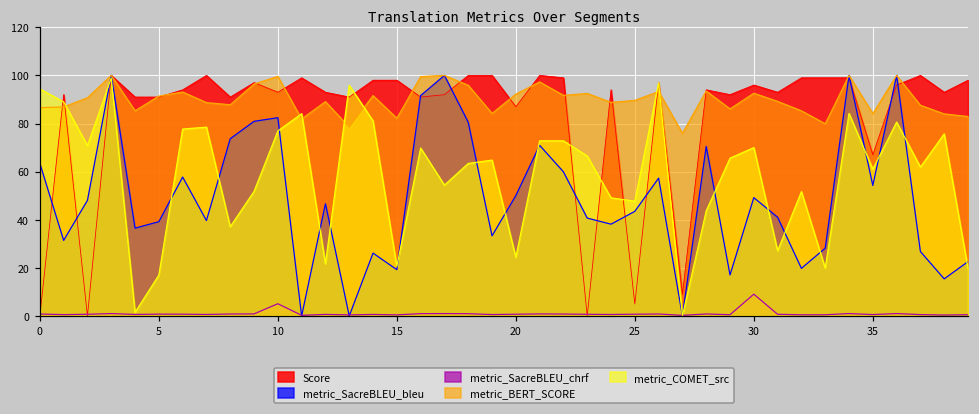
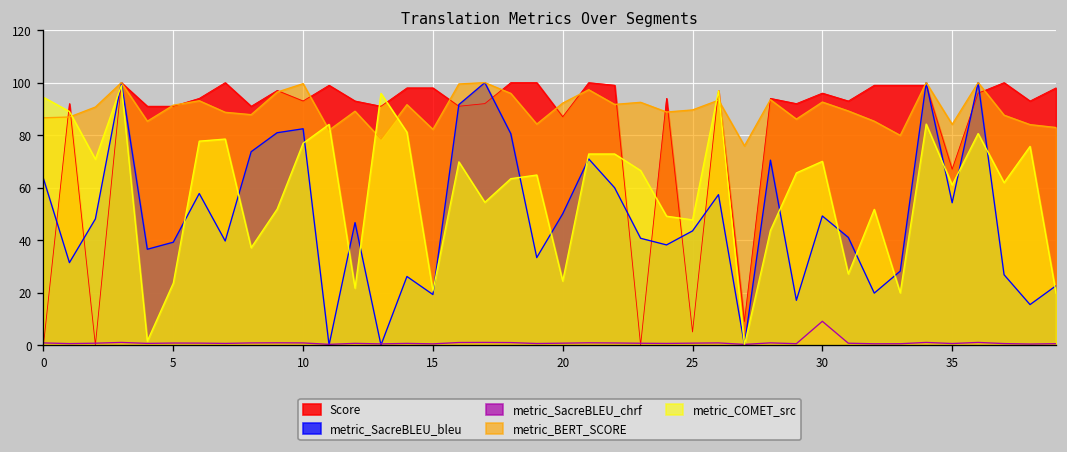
metric_COMET_src, 5: 17 -> 24
metric_SacreBLEU_chrf, 10: 5 -> 1
